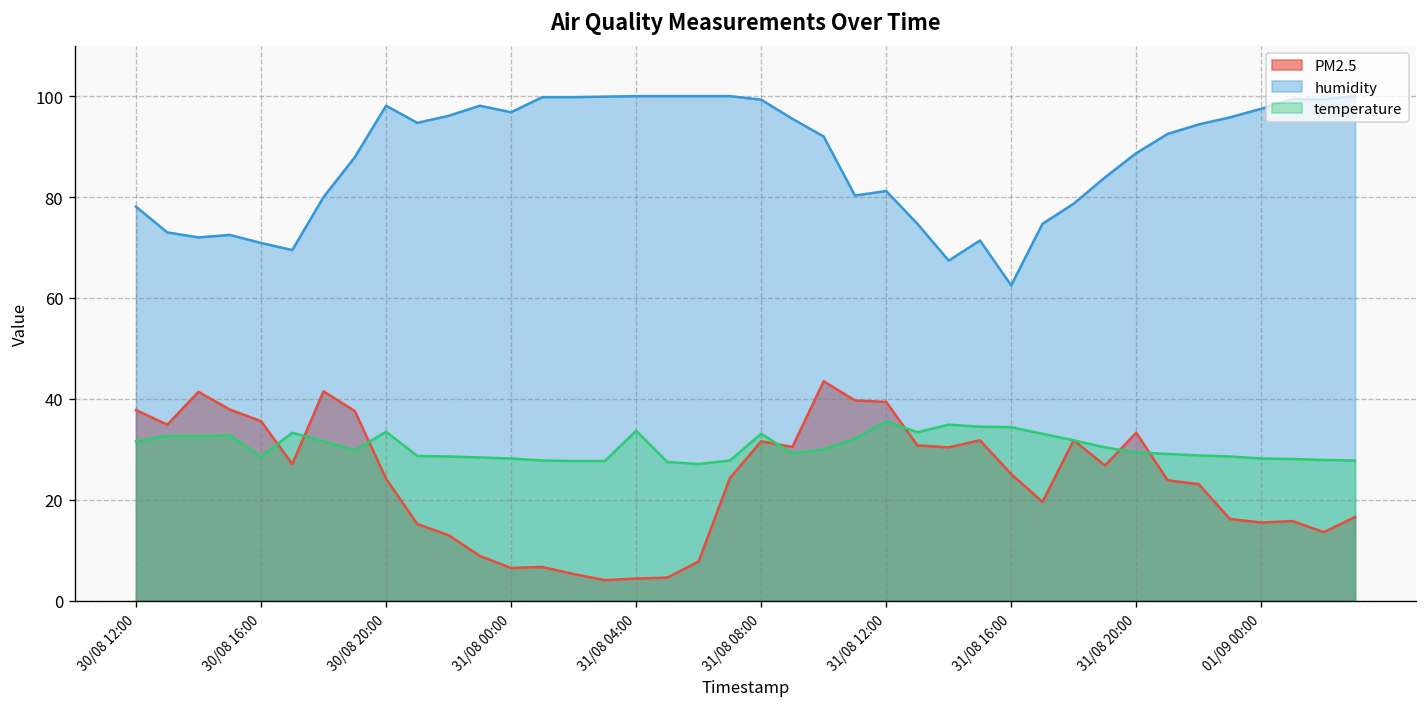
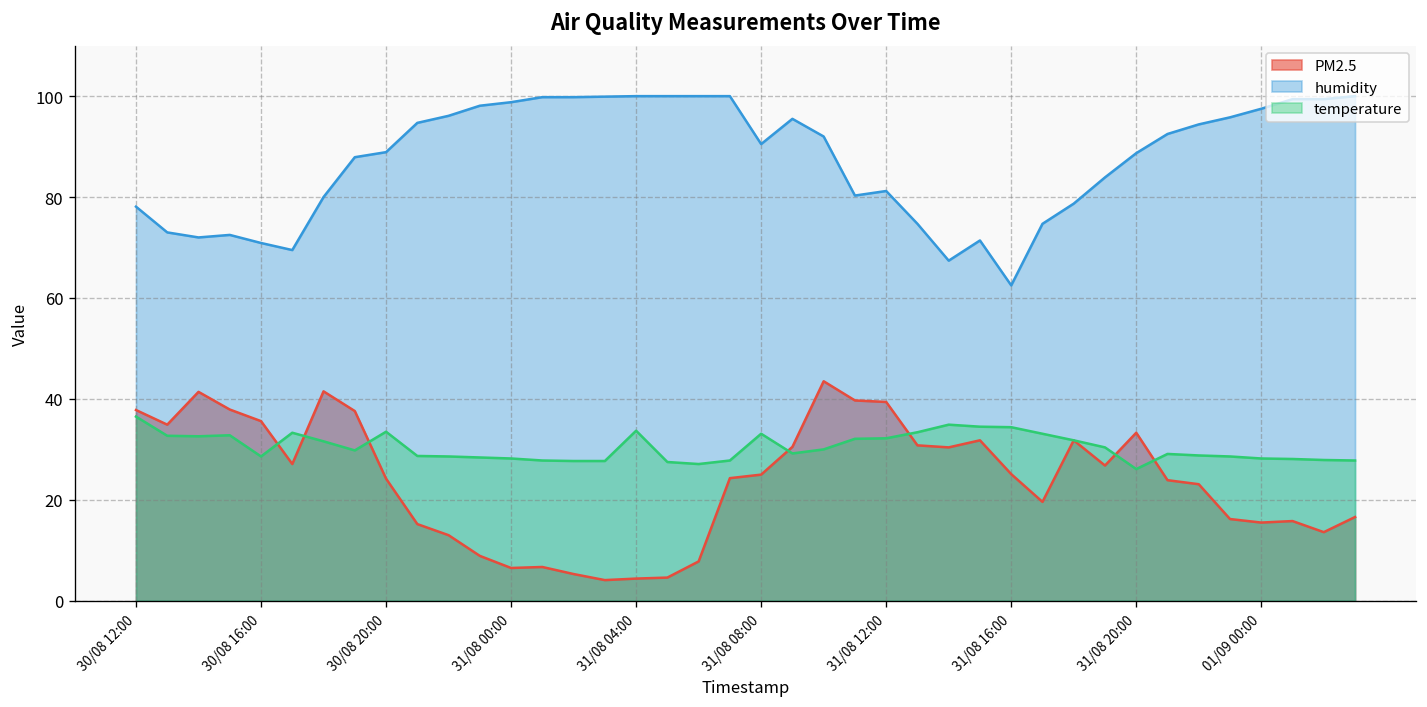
temperature, 30/08 12:00: 32 -> 37
humidity, 30/08 20:00: 98 -> 89
humidity, 31/08 00:00: 97 -> 99
PM2.5, 31/08 08:00: 32 -> 25
humidity, 31/08 08:00: 99 -> 91
temperature, 31/08 12:00: 36 -> 32
temperature, 31/08 20:00: 29 -> 26
